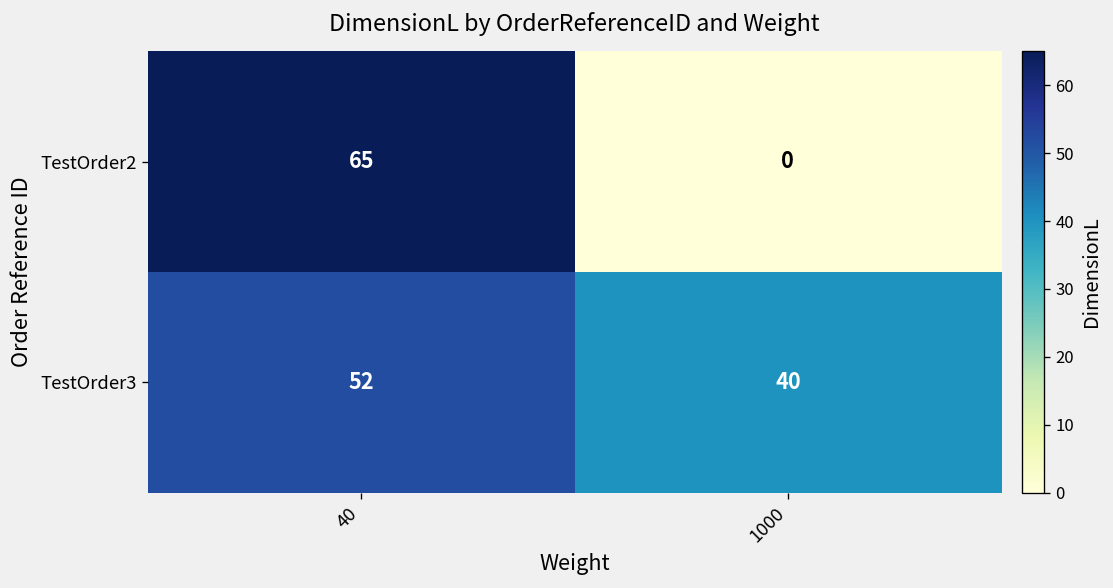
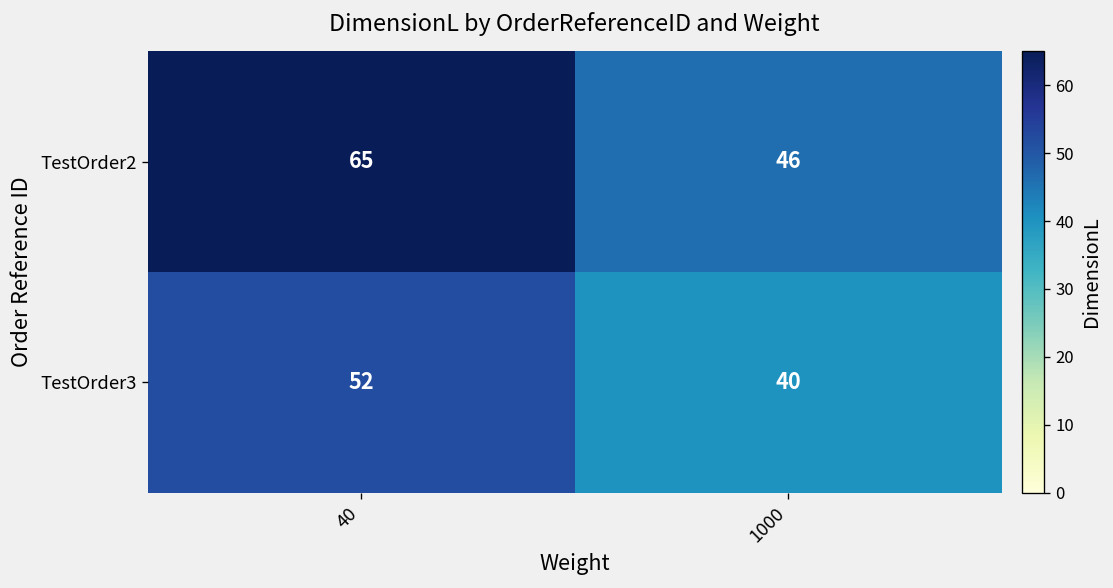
TestOrder2, 1000: 0 -> 46
